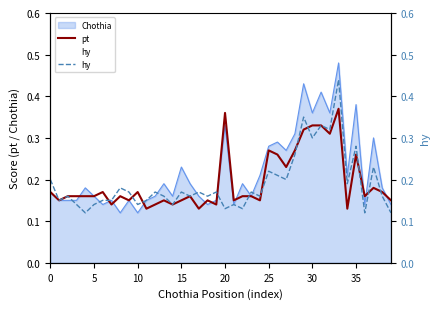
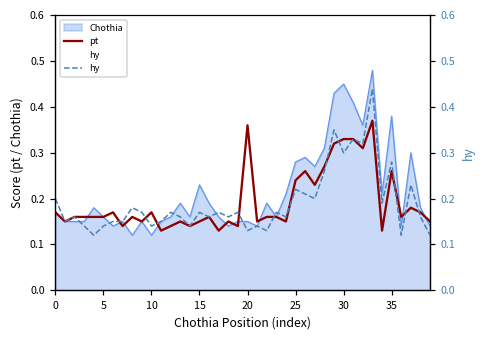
Chothia, 20: 0.33 -> 0.15
pt, 25: 0.27 -> 0.24
Chothia, 30: 0.36 -> 0.45
